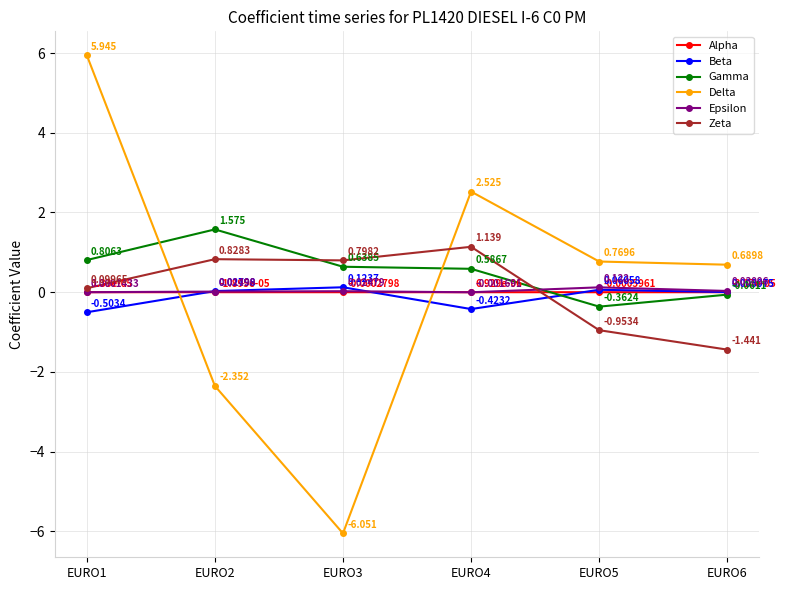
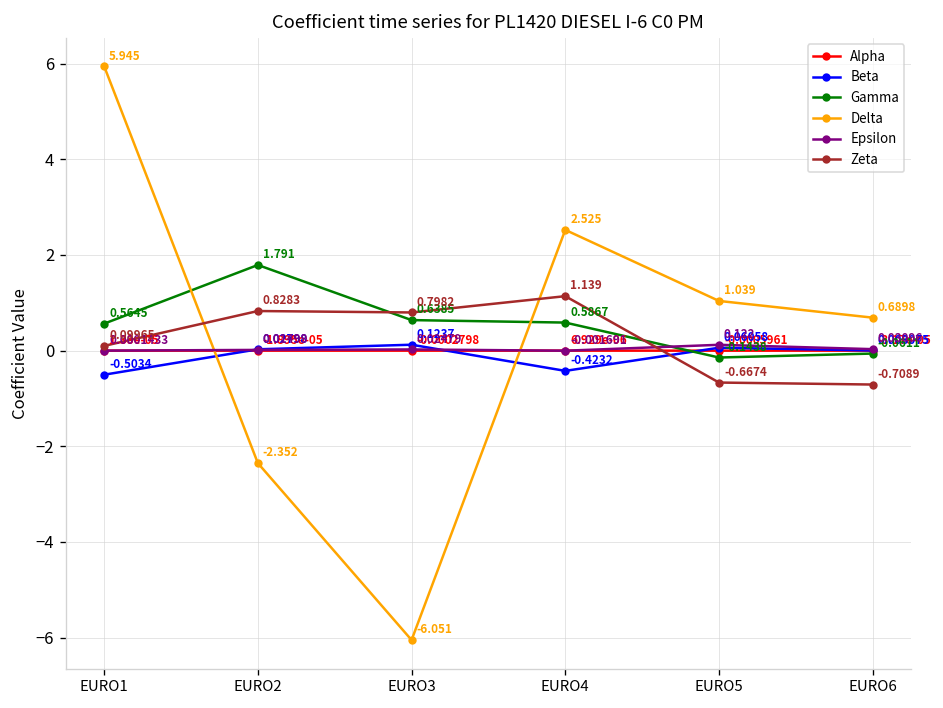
Gamma, EURO1: 0.8063 -> 0.5645
Gamma, EURO2: 1.575 -> 1.791
Gamma, EURO5: -0.3624 -> -0.1438
Delta, EURO5: 0.7696 -> 1.039
Zeta, EURO5: -0.9534 -> -0.6674
Zeta, EURO6: -1.441 -> -0.7089
